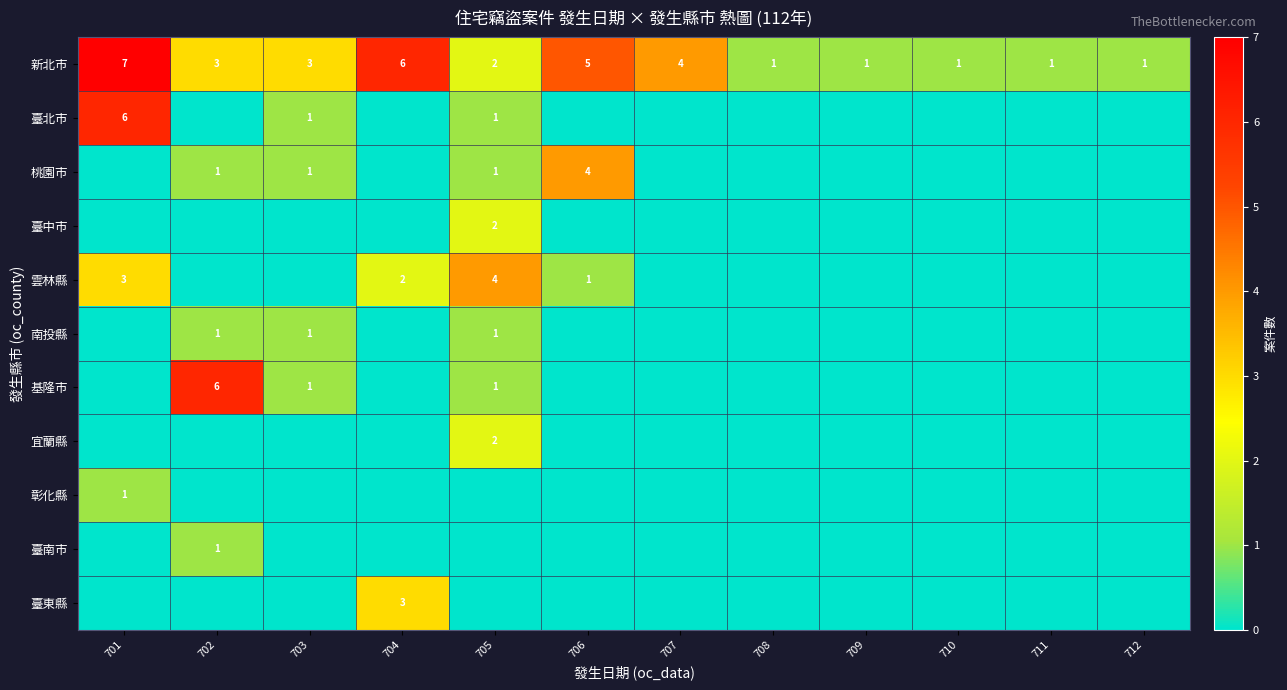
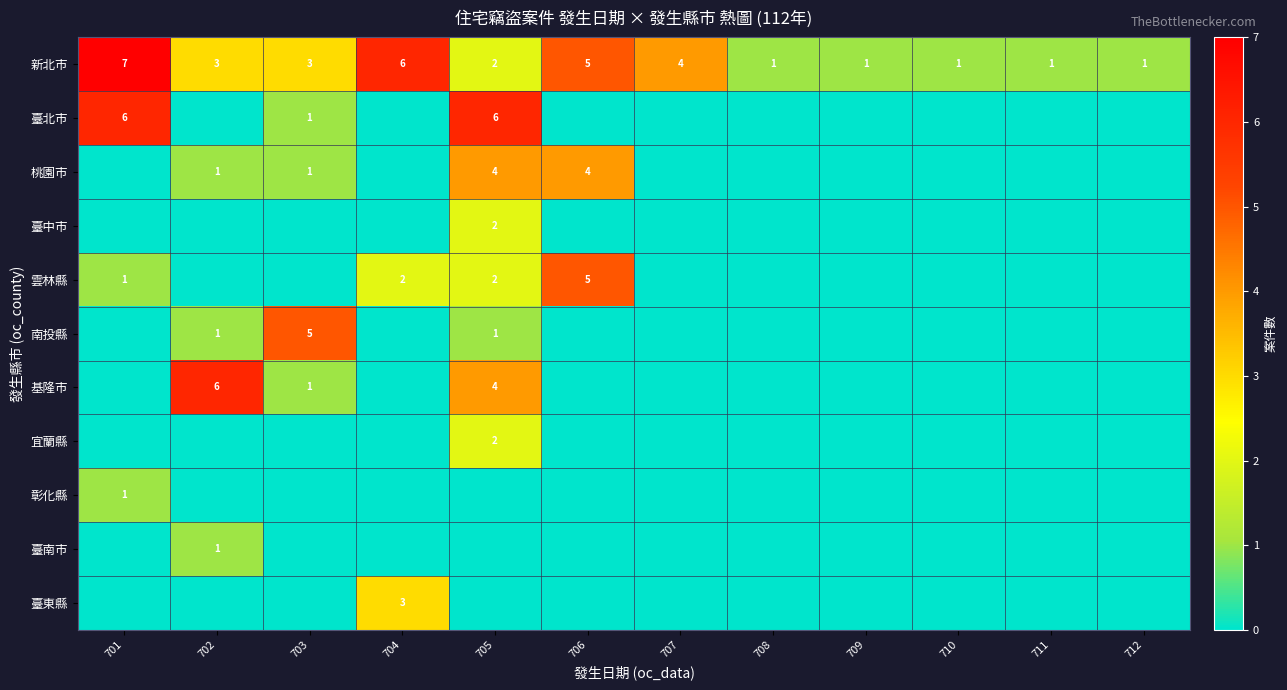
臺北市, 705: 1 -> 6
桃園市, 705: 1 -> 4
雲林縣, 701: 3 -> 1
雲林縣, 705: 4 -> 2
雲林縣, 706: 1 -> 5
南投縣, 703: 1 -> 5
基隆市, 705: 1 -> 4
